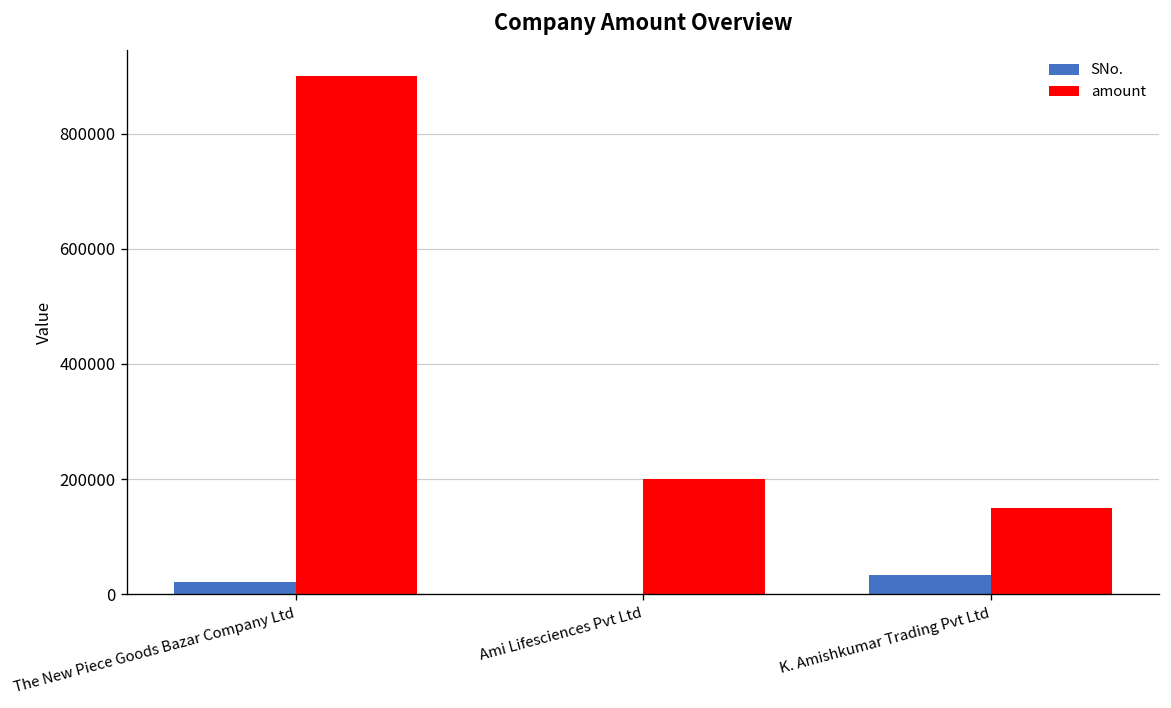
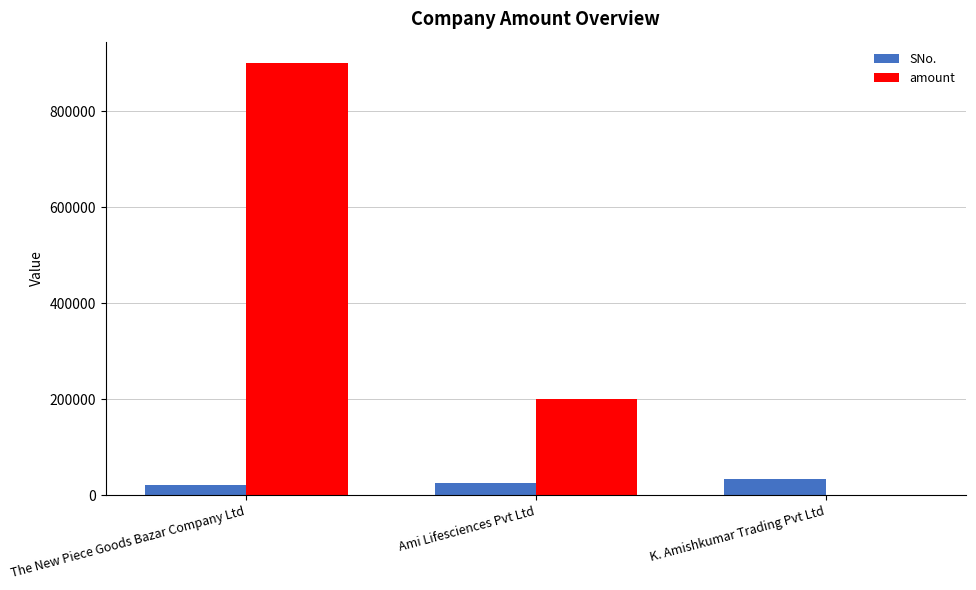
SNo., Ami Lifesciences Pvt Ltd: 0 -> 20000
amount, K. Amishkumar Trading Pvt Ltd: 150000 -> 0
